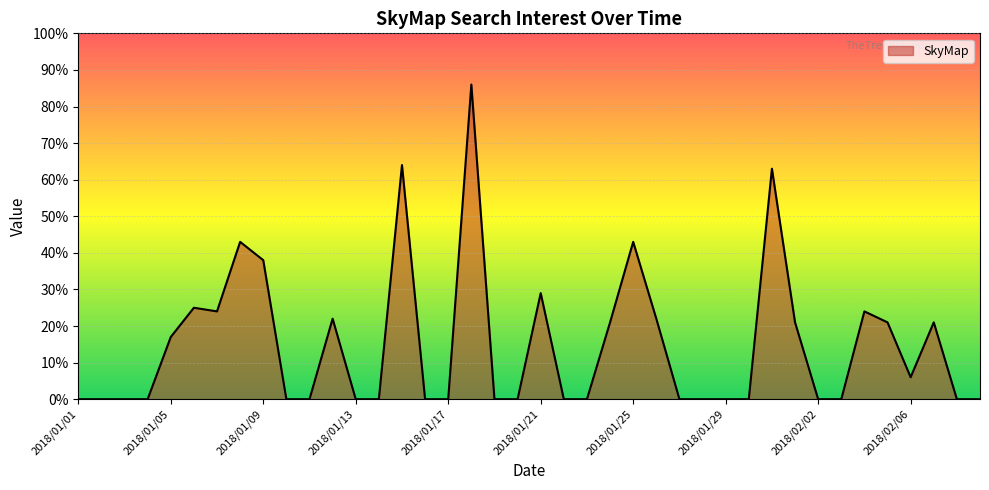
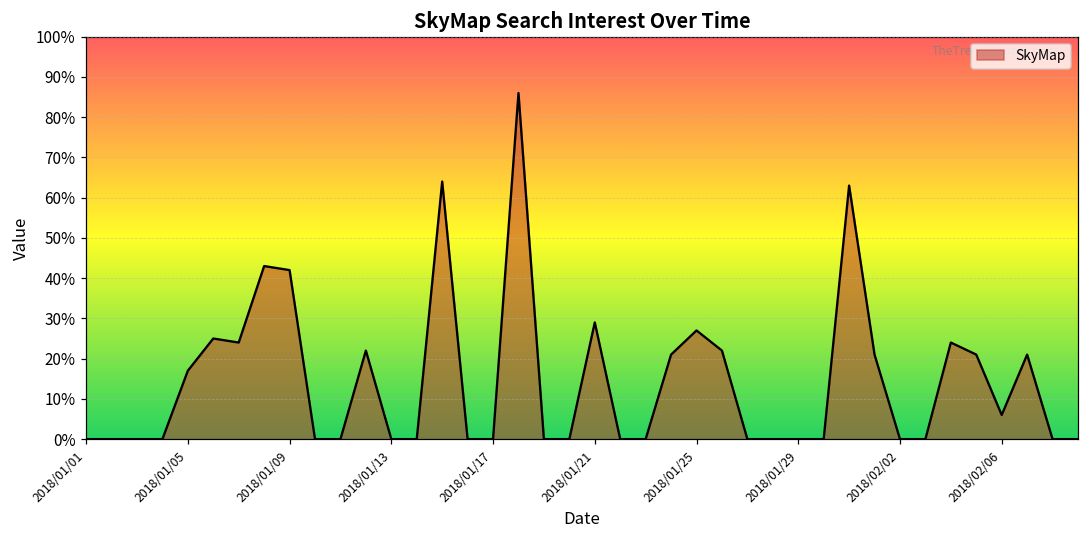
2018/01/09: 38% -> 42%
2018/01/25: 43% -> 27%
